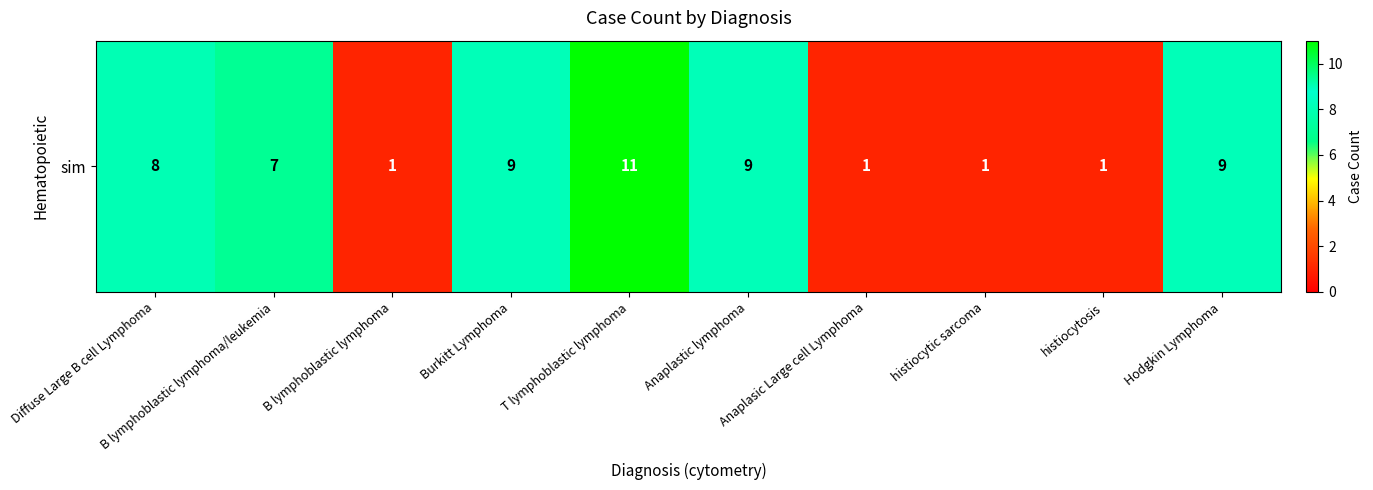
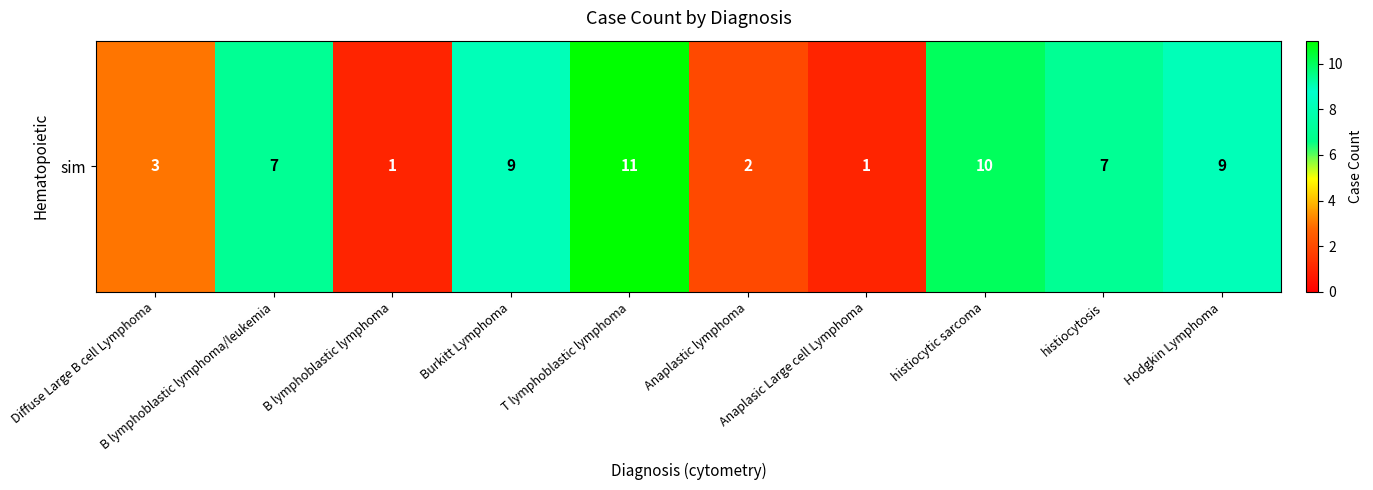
sim, Diffuse Large B cell Lymphoma: 8 -> 3
sim, Anaplastic lymphoma: 9 -> 2
sim, histiocytic sarcoma: 1 -> 10
sim, histiocytosis: 1 -> 7
